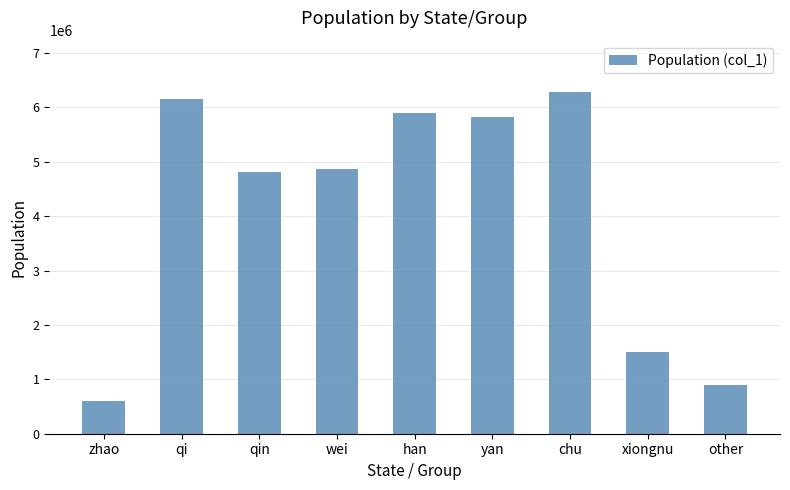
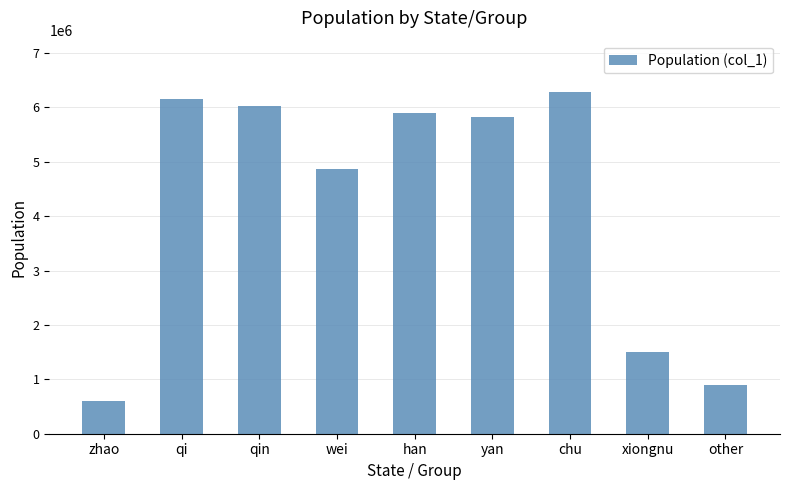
qin: 4800000 -> 6000000
